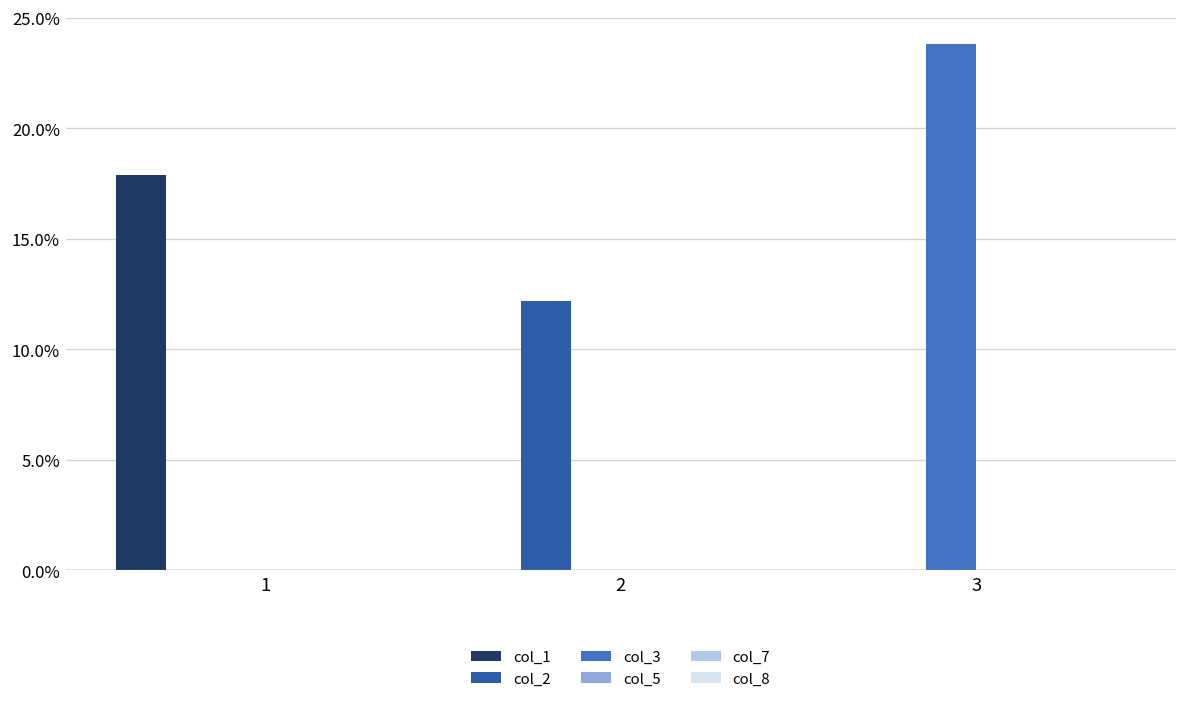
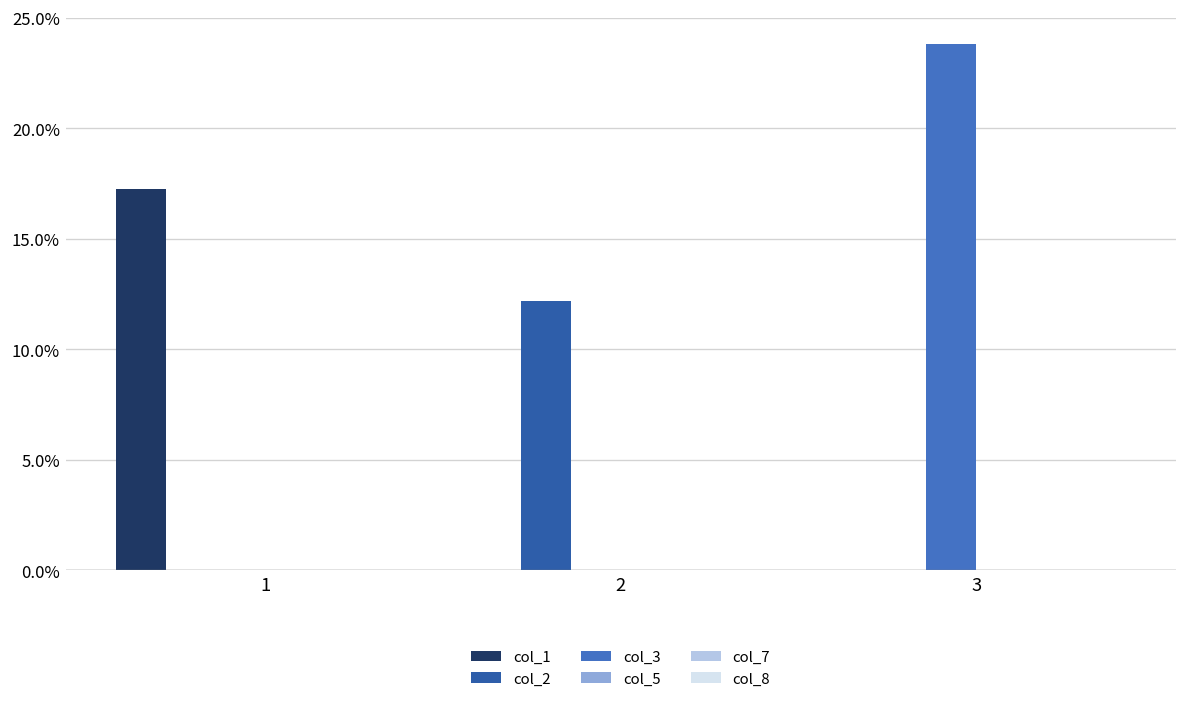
col_1, 1: 17.9% -> 17.2%
